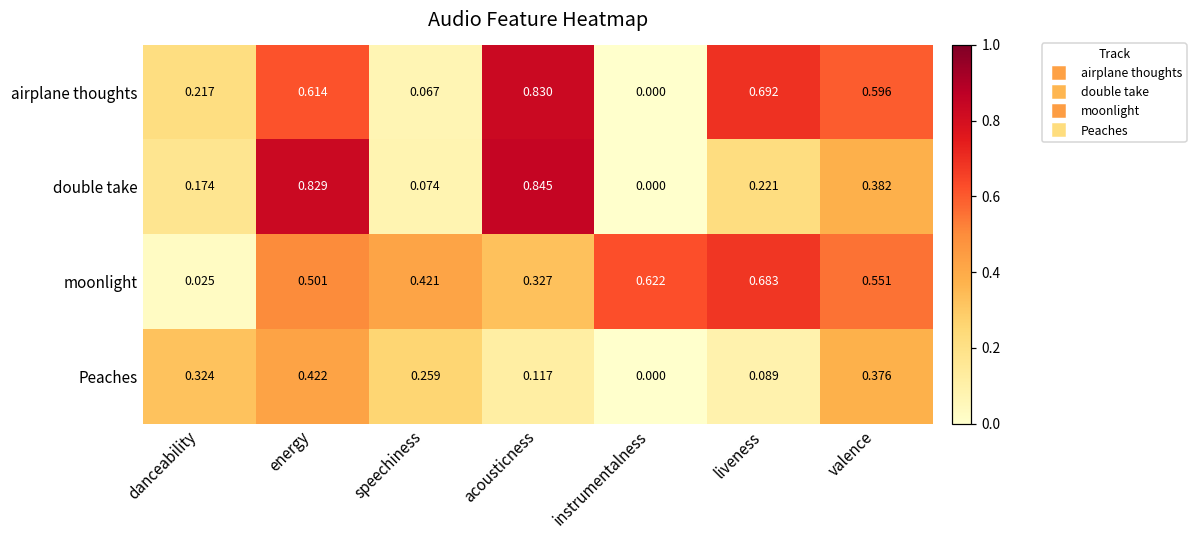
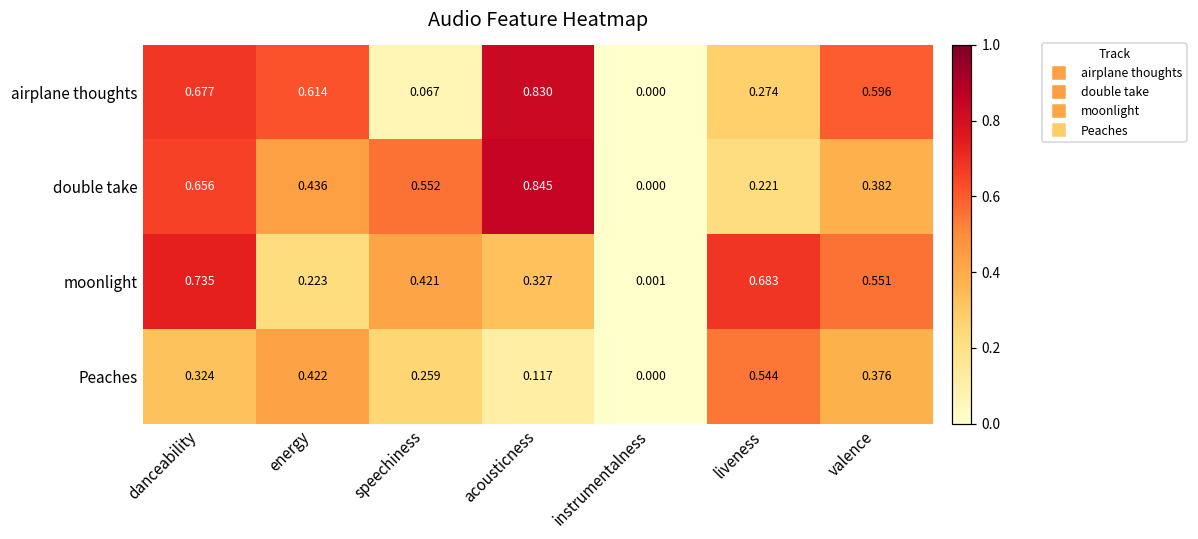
airplane thoughts, danceability: 0.217 -> 0.677
airplane thoughts, liveness: 0.692 -> 0.274
double take, danceability: 0.174 -> 0.656
double take, energy: 0.829 -> 0.436
double take, speechiness: 0.074 -> 0.552
moonlight, danceability: 0.025 -> 0.735
moonlight, energy: 0.501 -> 0.223
moonlight, instrumentalness: 0.622 -> 0.001
Peaches, liveness: 0.089 -> 0.544
